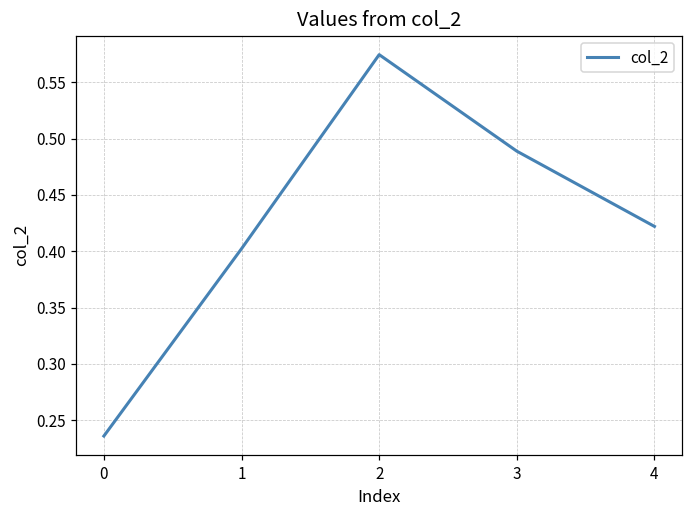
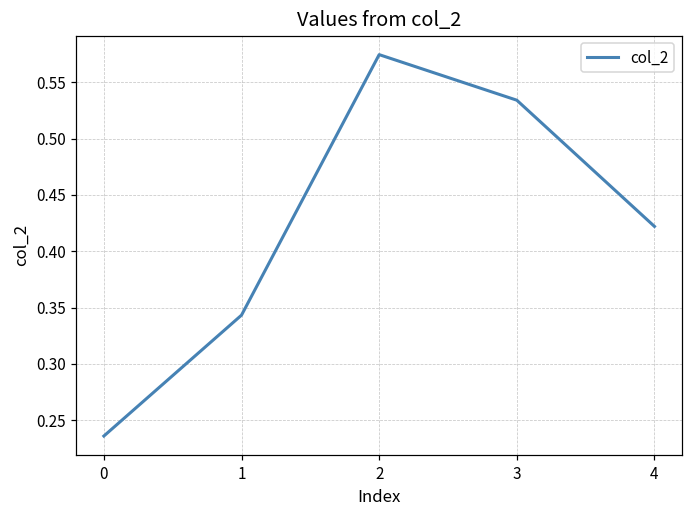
1: 0.402 -> 0.343
3: 0.489 -> 0.534
